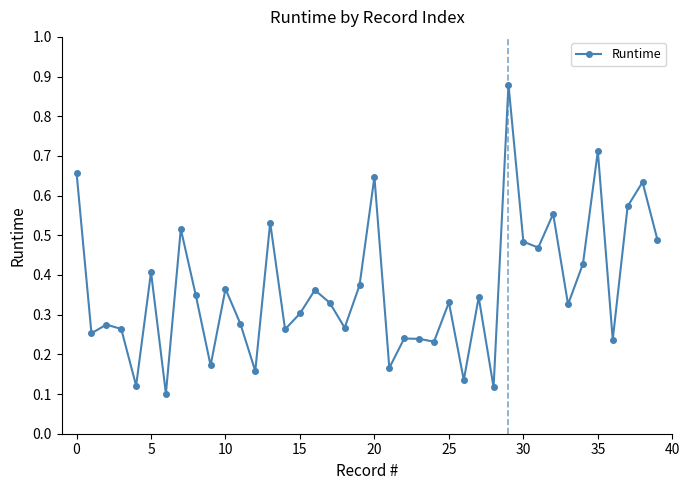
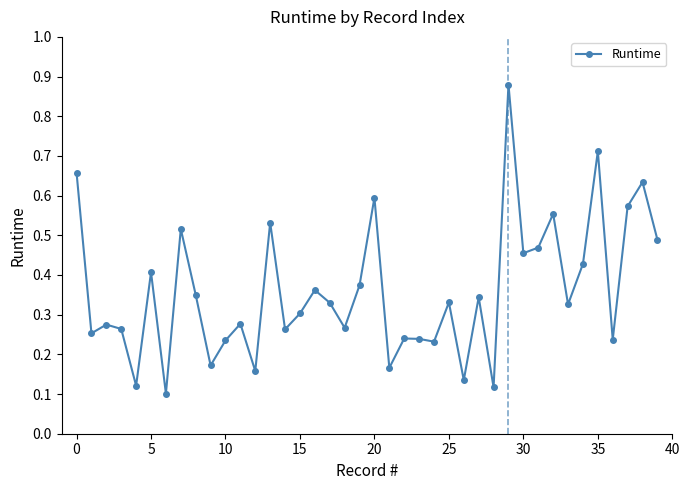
10: 0.37 -> 0.24
20: 0.65 -> 0.60
30: 0.48 -> 0.46
